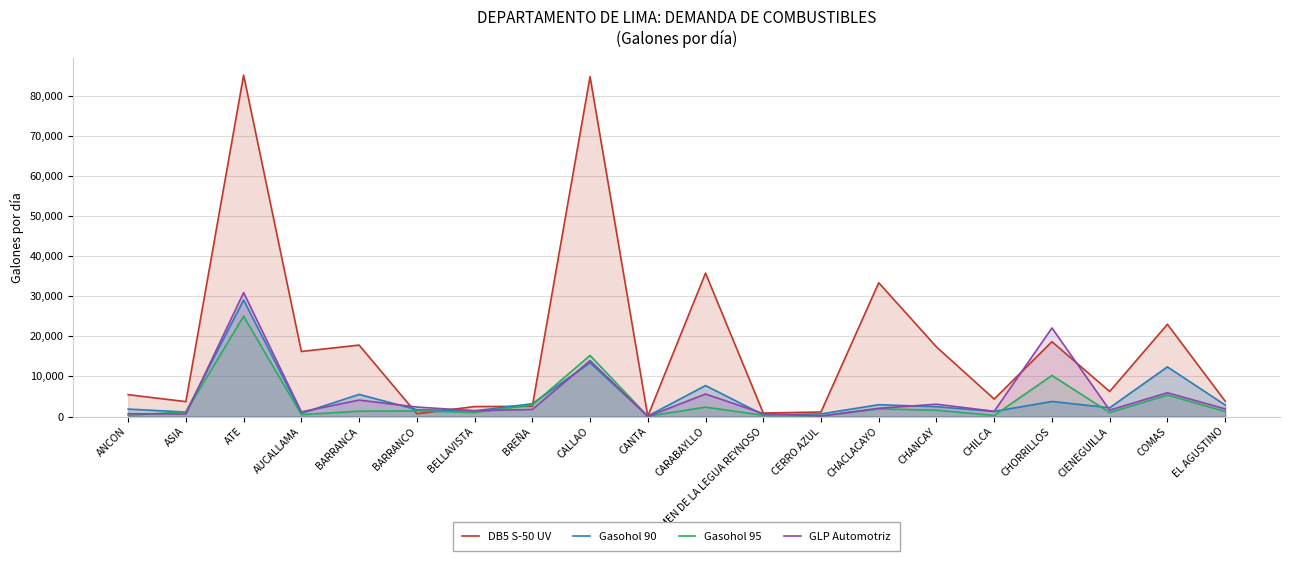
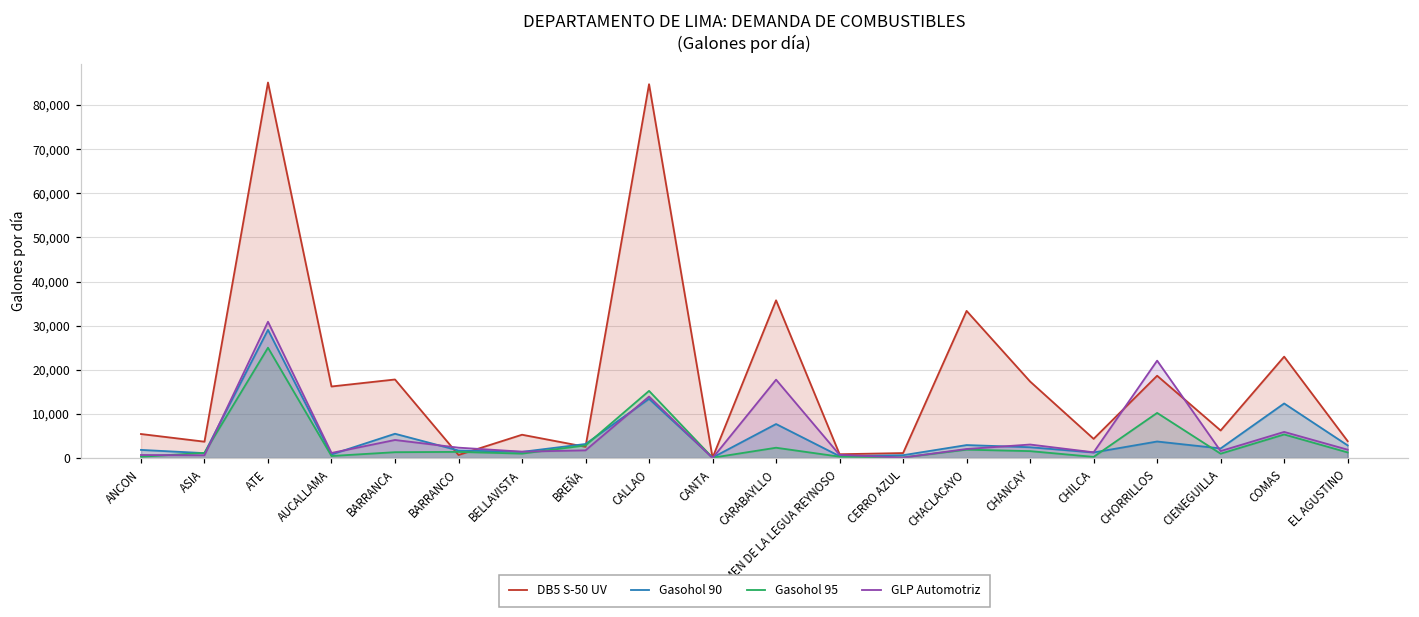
DB5 S-50 UV, BELLAVISTA: 2,000 -> 5,000
GLP Automotriz, CARABAYLLO: 6,000 -> 18,000
